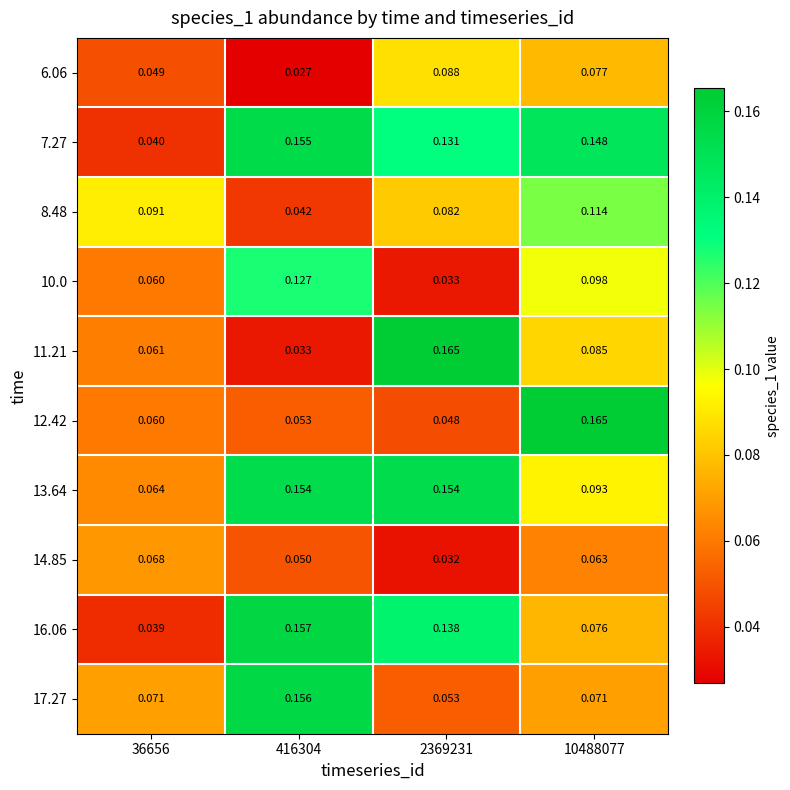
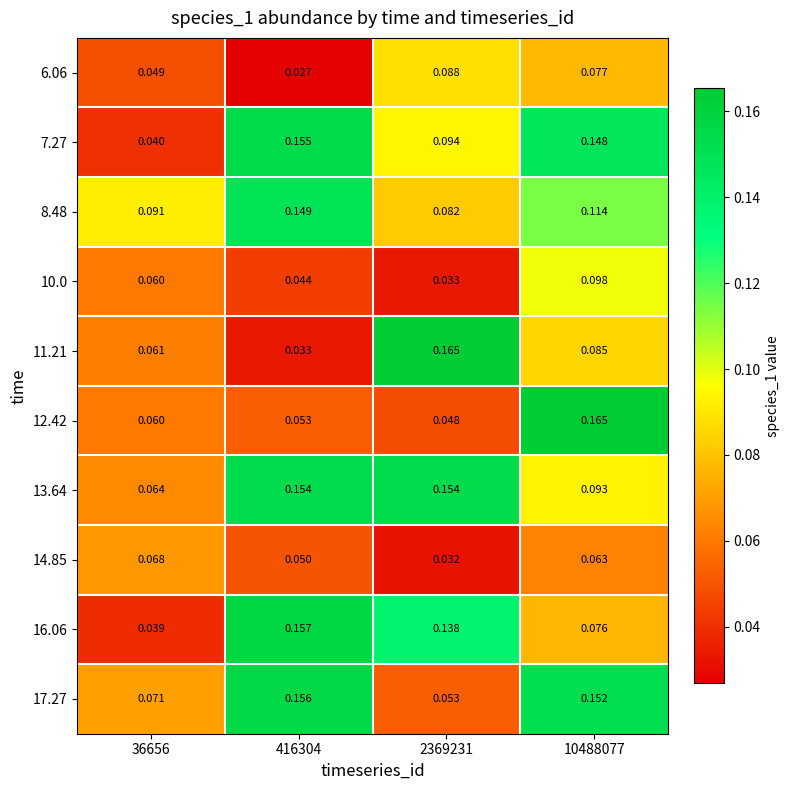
7.27, 2369231: 0.131 -> 0.094
8.48, 416304: 0.042 -> 0.149
10.0, 416304: 0.127 -> 0.044
17.27, 10488077: 0.071 -> 0.152
